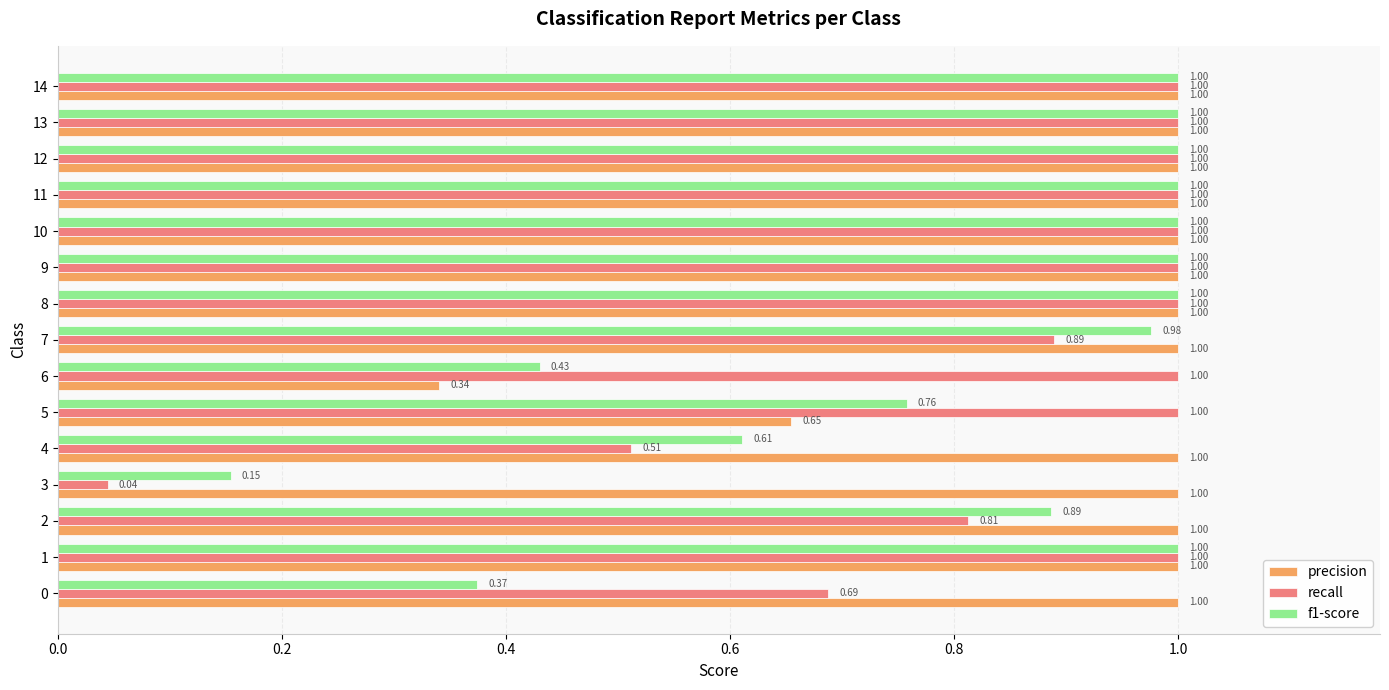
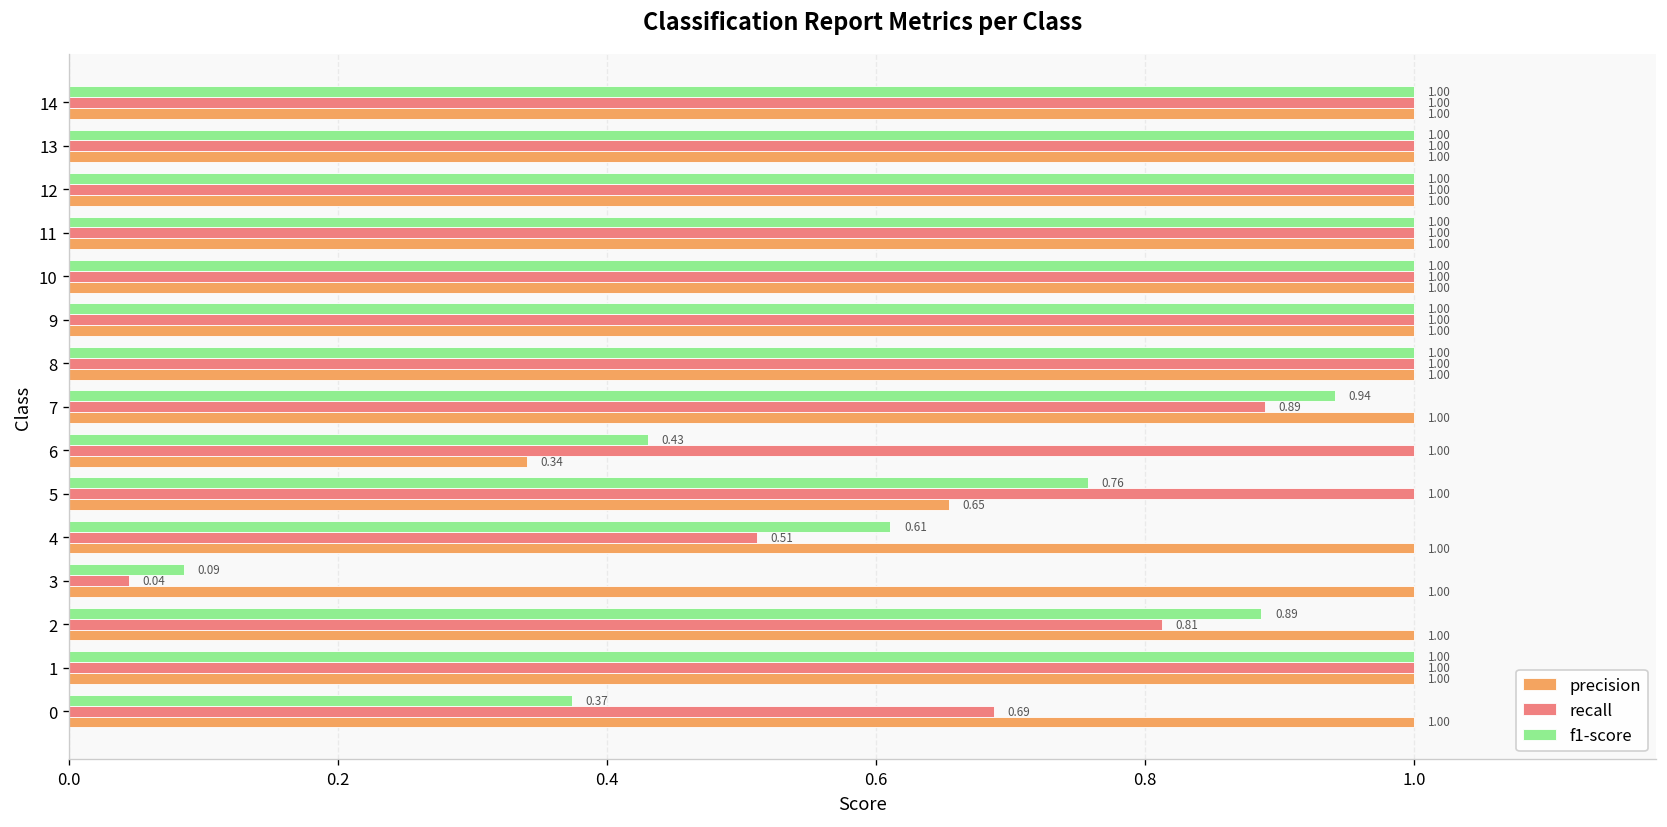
f1-score, 7: 0.98 -> 0.94
f1-score, 3: 0.15 -> 0.09
